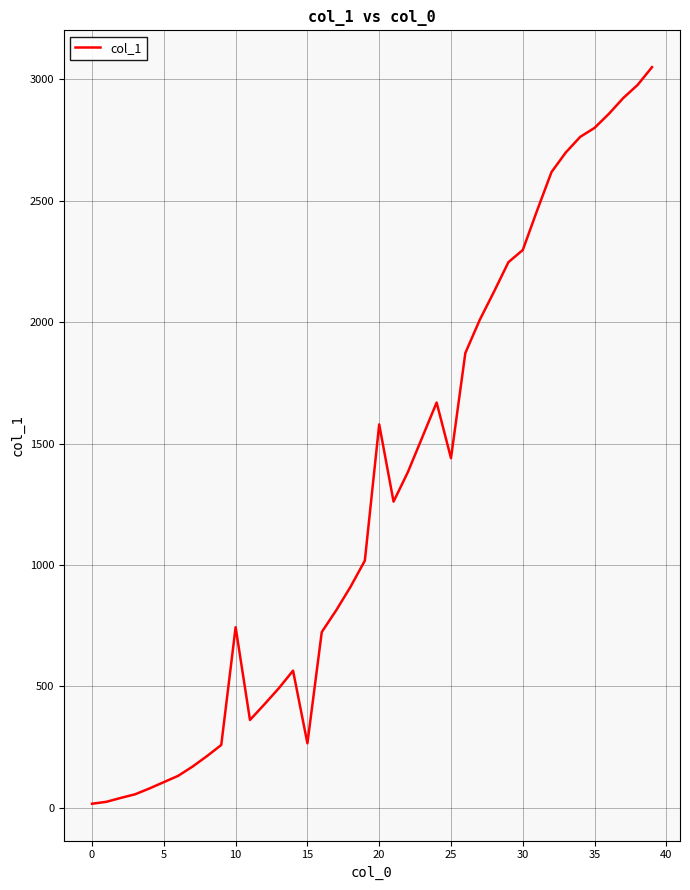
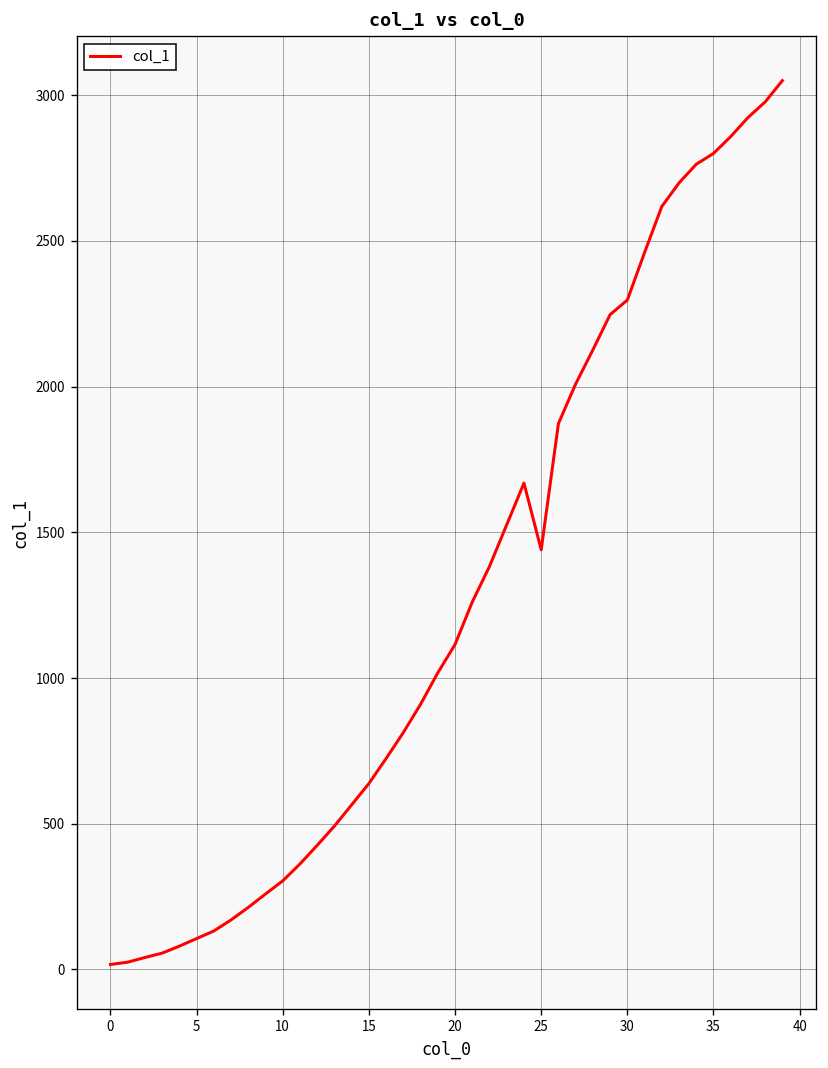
10: 740 -> 300
15: 270 -> 640
20: 1580 -> 1120
